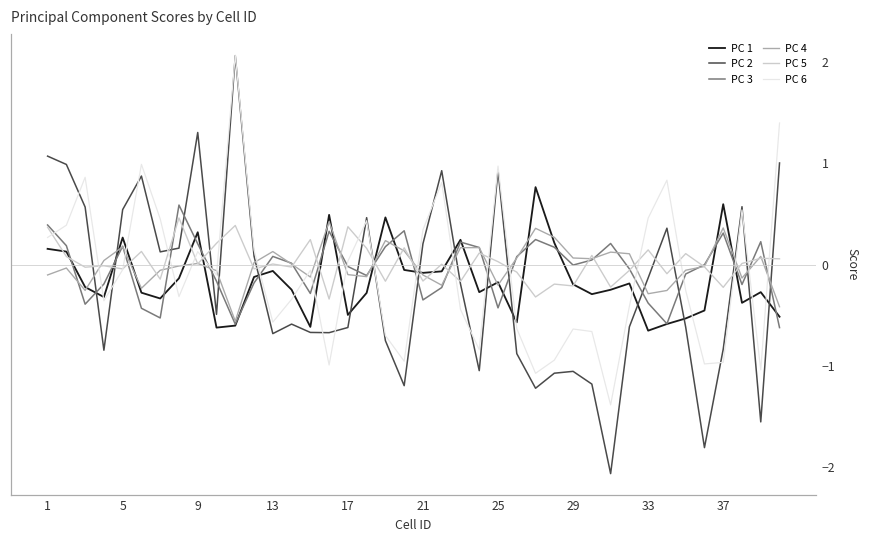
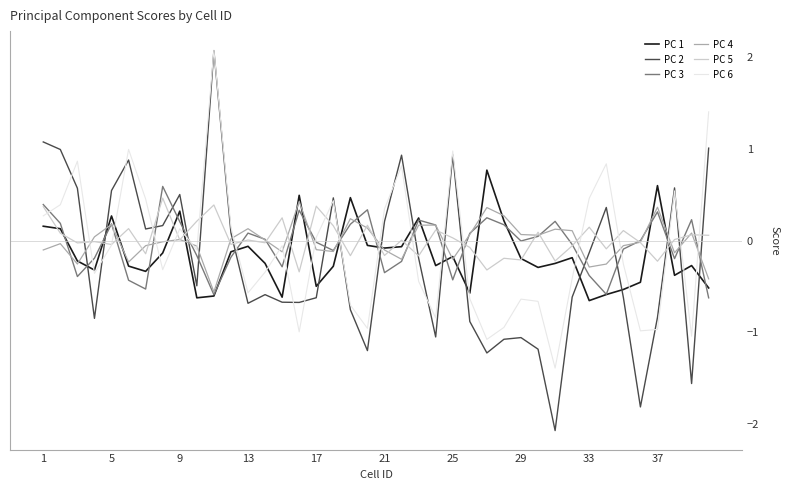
PC 2, 9: 1.3 -> 0.5
